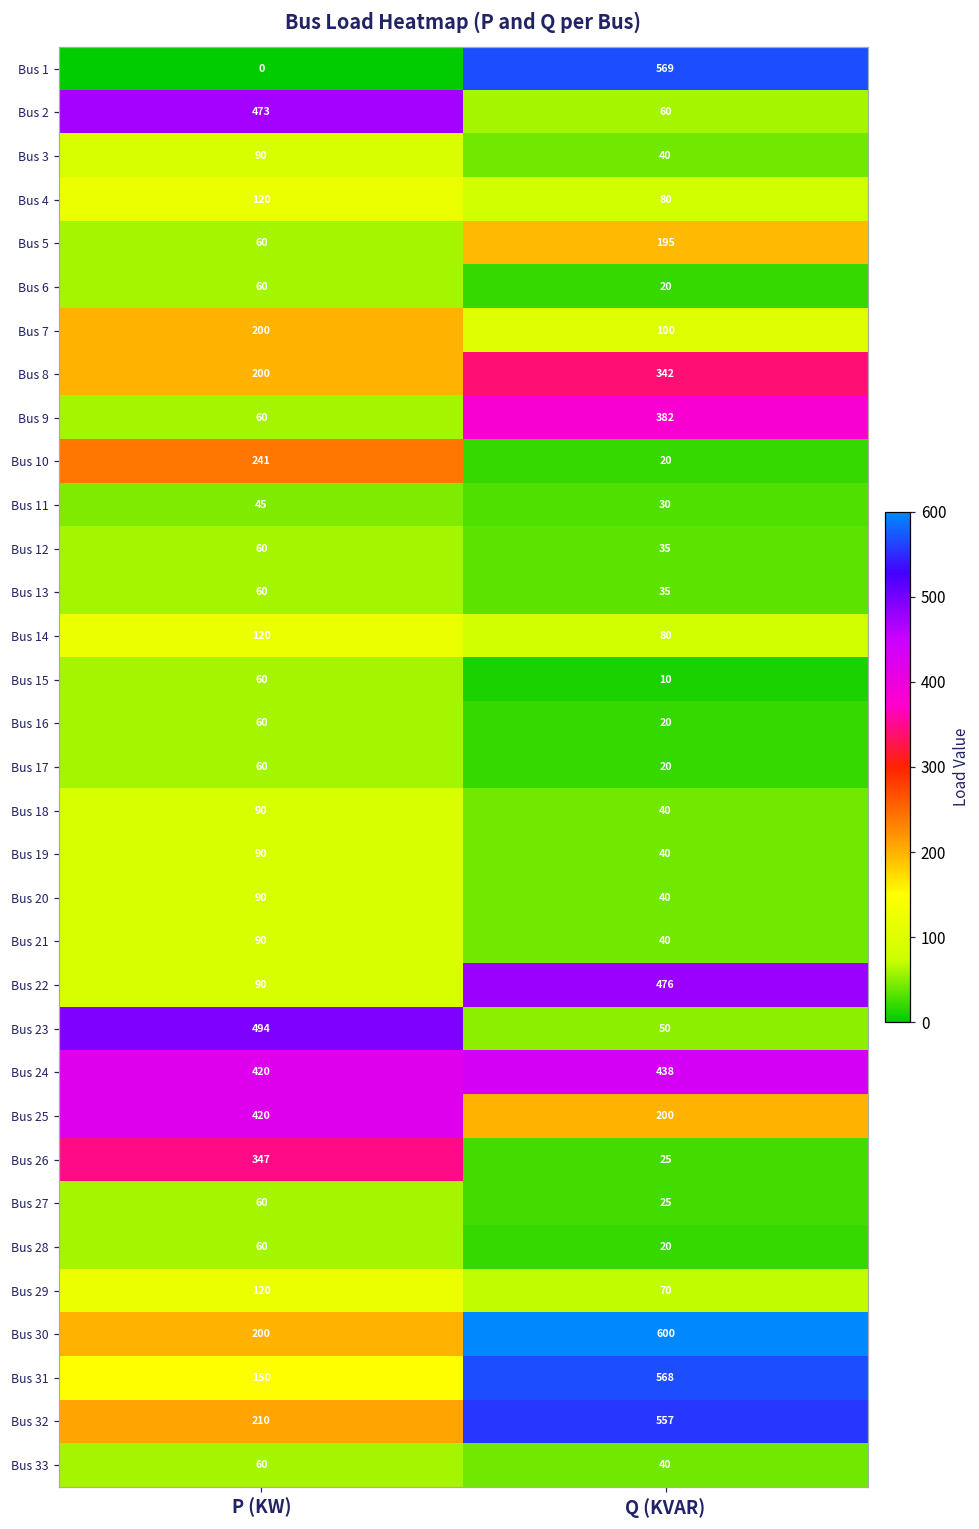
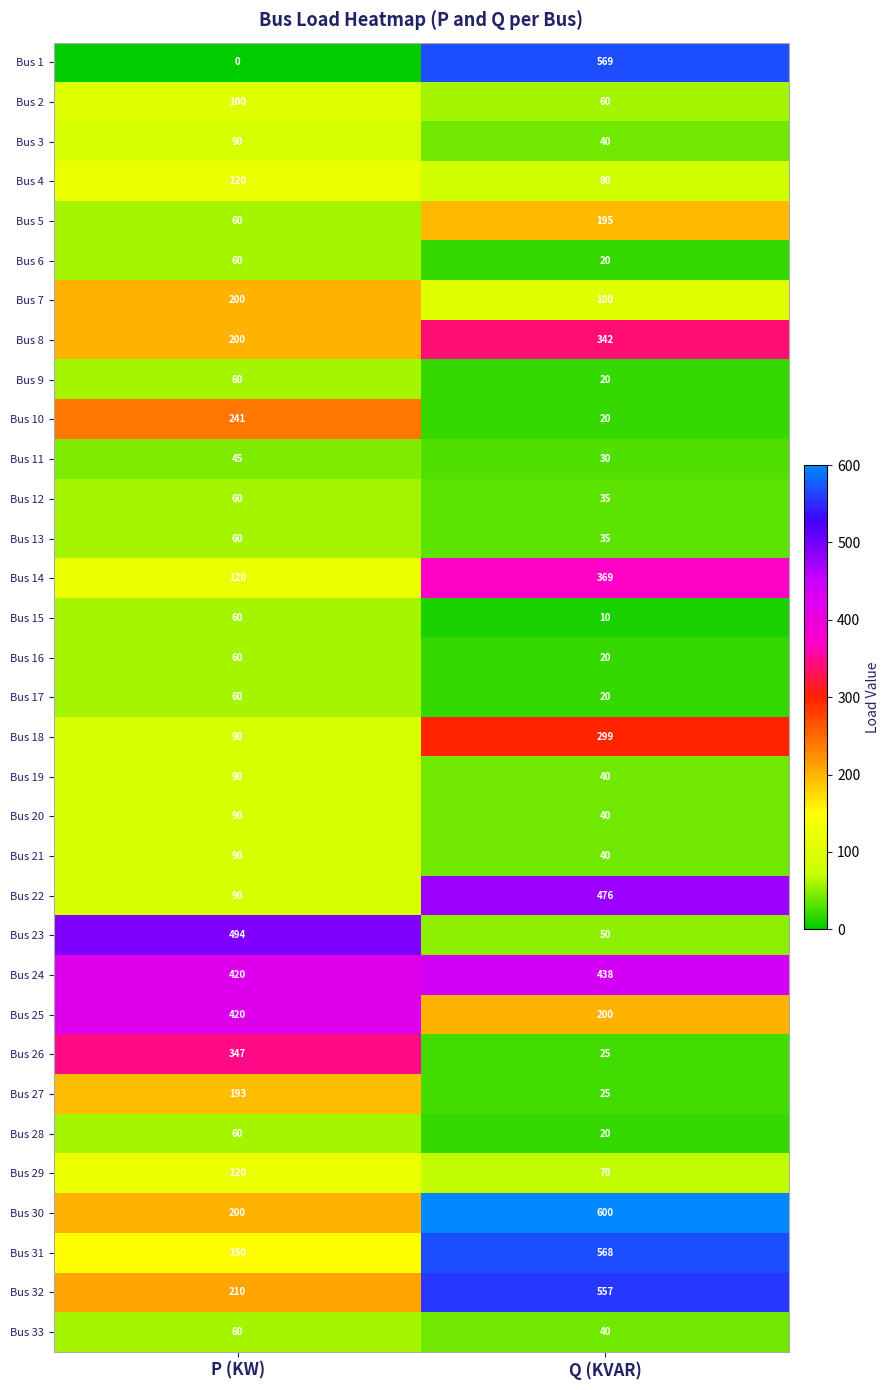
Bus 2, P (KW): 473 -> 100
Bus 9, Q (KVAR): 382 -> 20
Bus 14, Q (KVAR): 80 -> 369
Bus 18, Q (KVAR): 40 -> 299
Bus 27, P (KW): 60 -> 193
